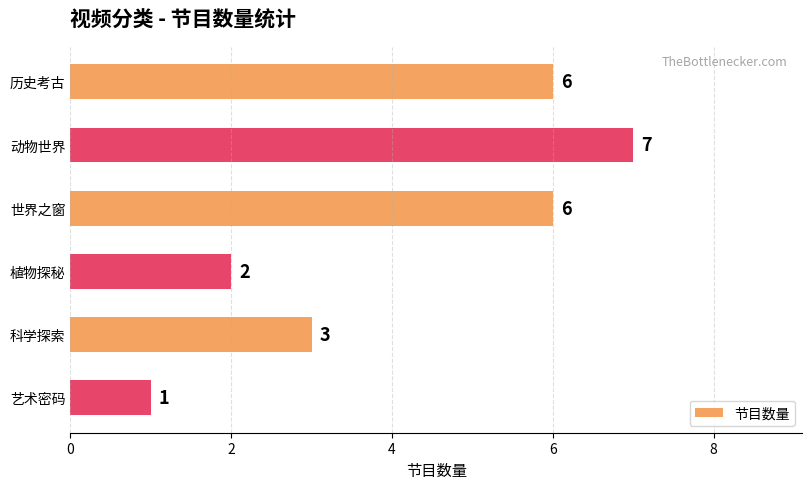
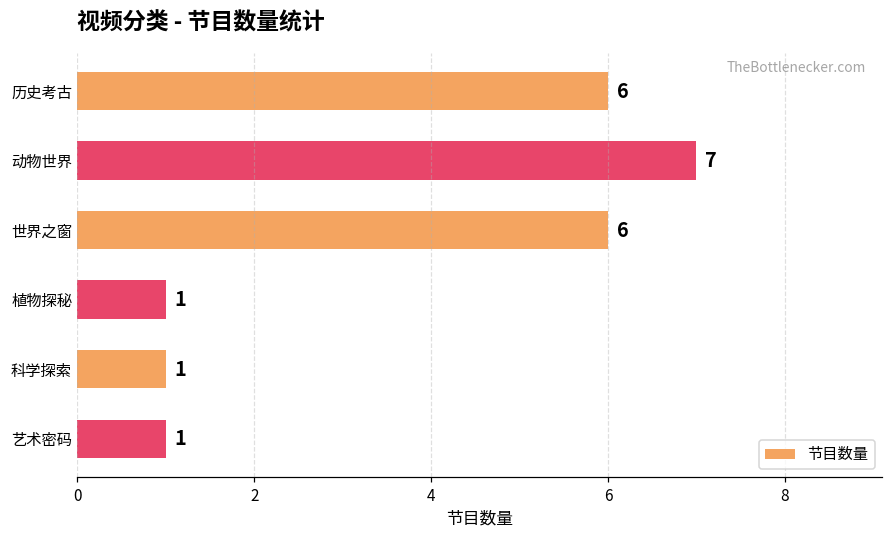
植物探秘: 2 -> 1
科学探索: 3 -> 1
